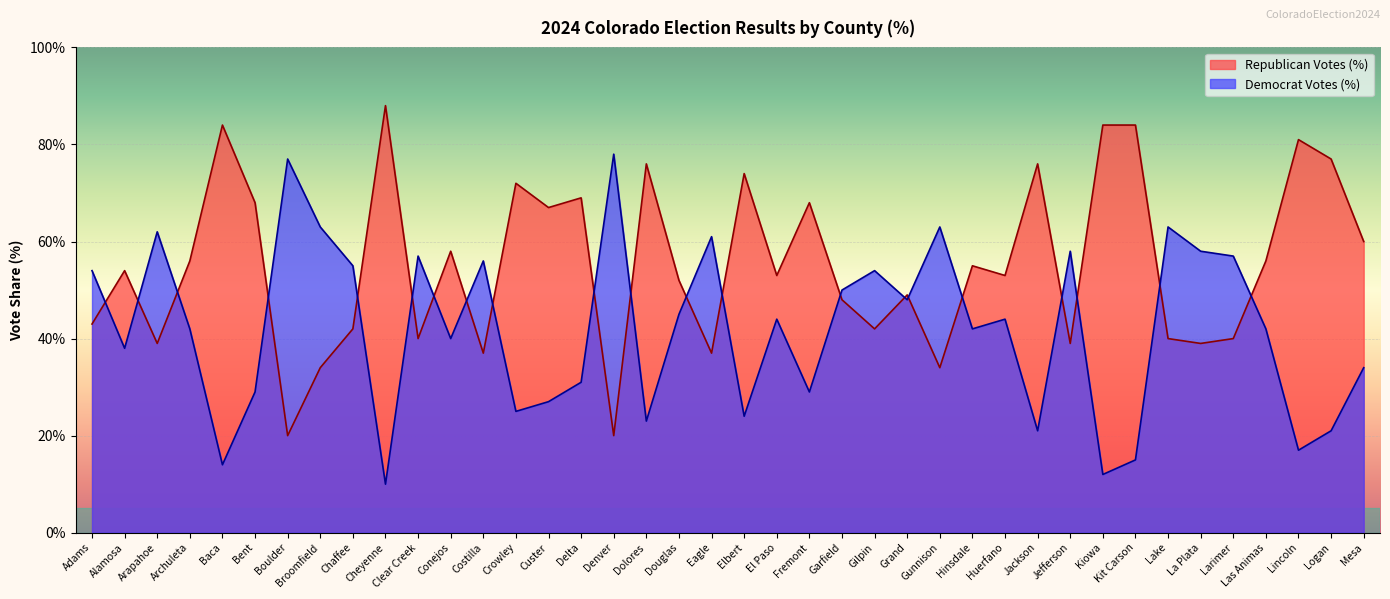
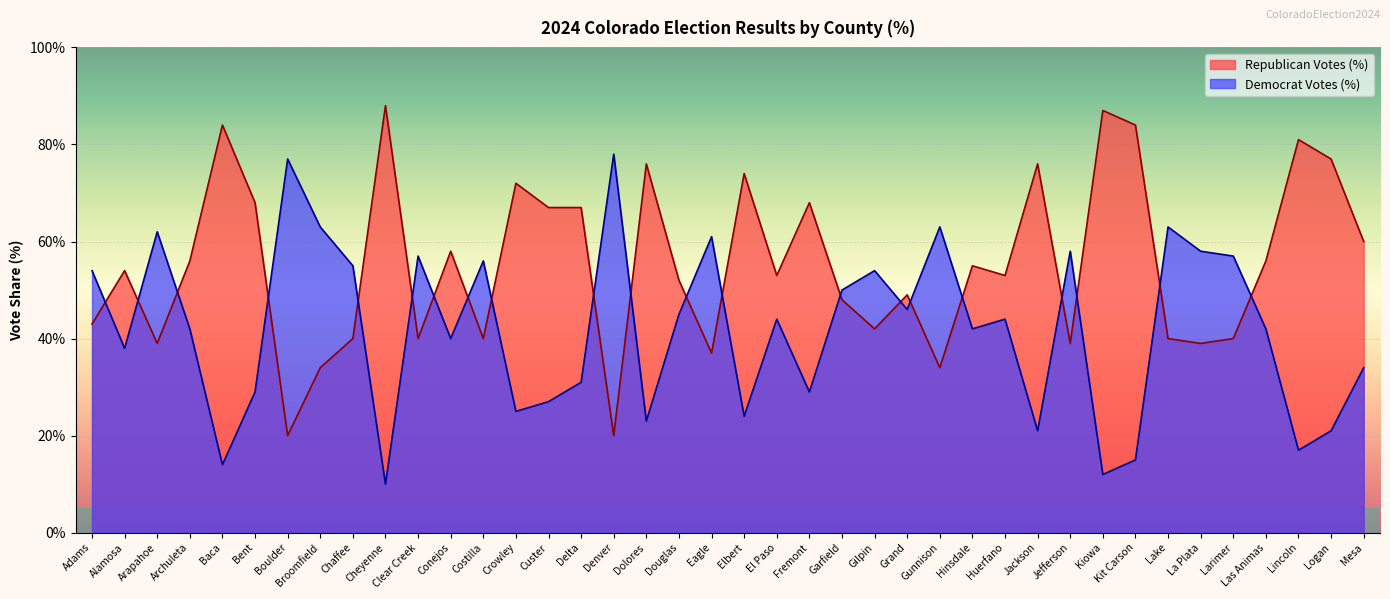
Republican Votes (%), Chaffee: 42% -> 40%
Republican Votes (%), Costilla: 37% -> 40%
Republican Votes (%), Delta: 69% -> 67%
Democrat Votes (%), Grand: 48% -> 46%
Republican Votes (%), Kiowa: 84% -> 87%
